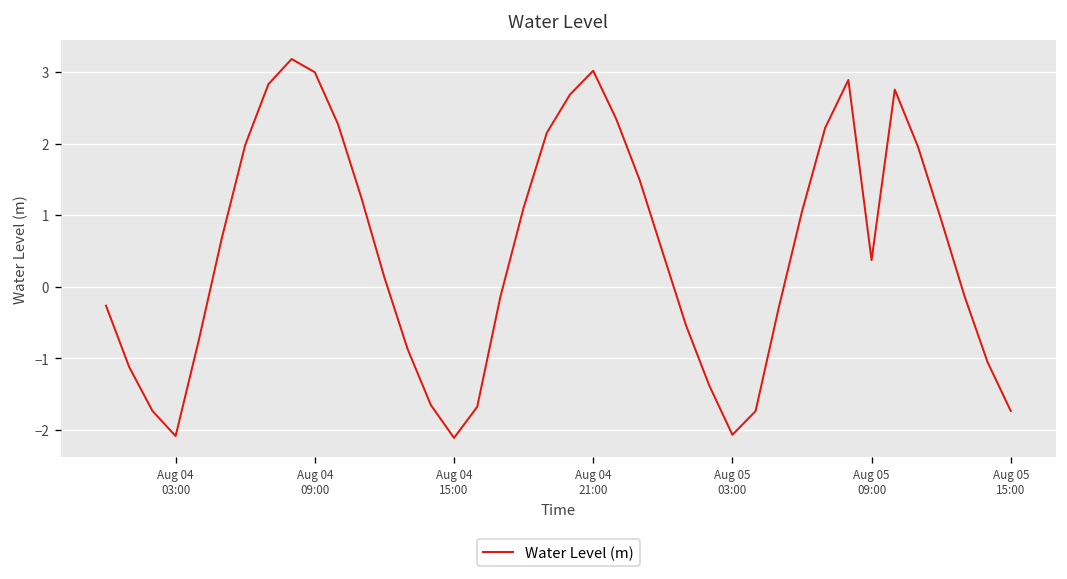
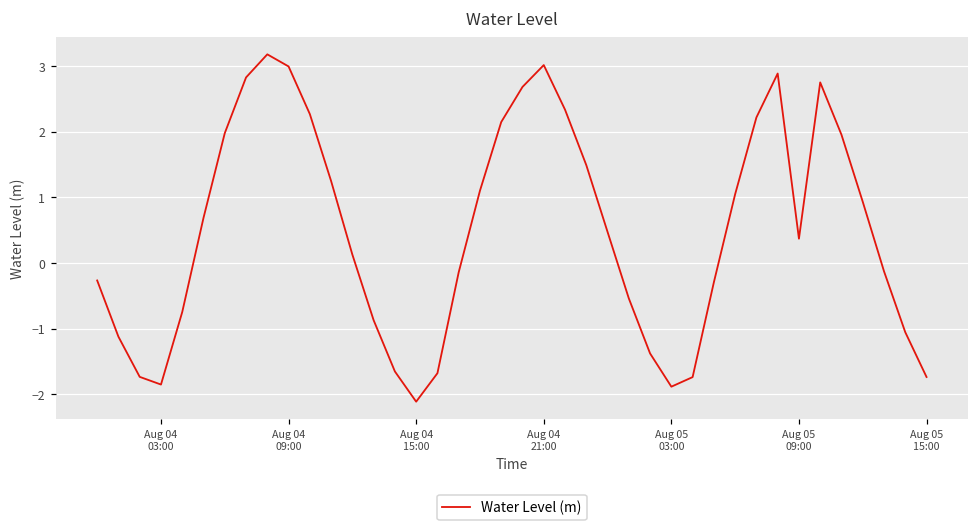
Aug 04 03:00: -2.1 -> -1.9
Aug 05 03:00: -2.1 -> -1.9
